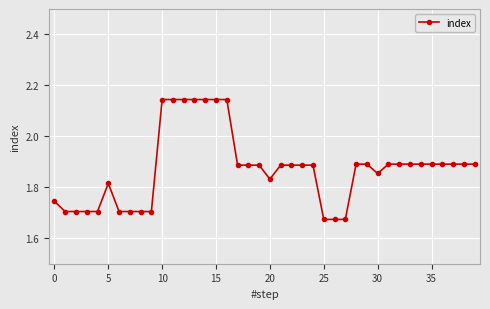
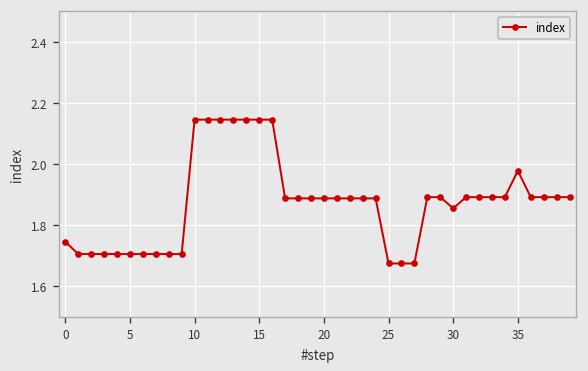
5: 1.82 -> 1.70
20: 1.83 -> 1.89
35: 1.89 -> 1.98
